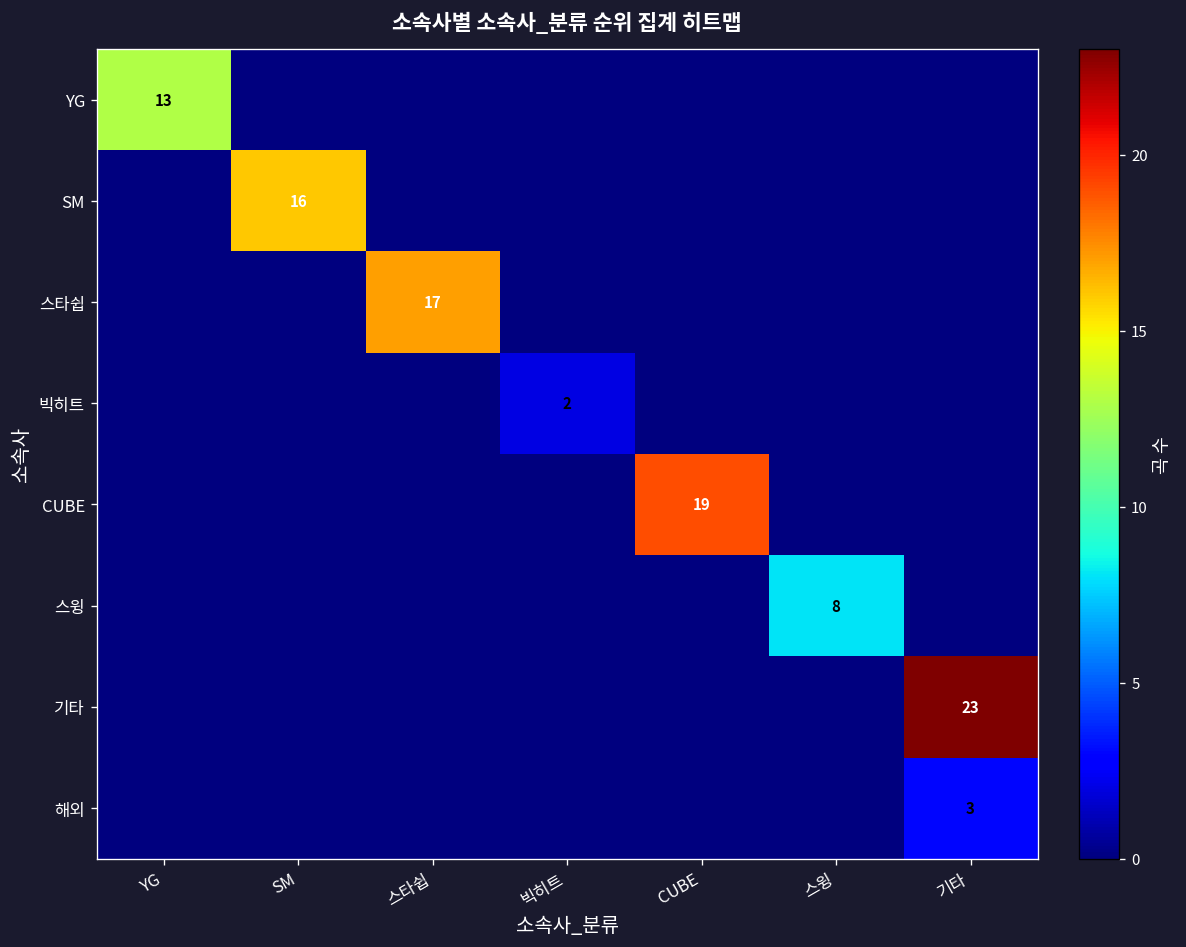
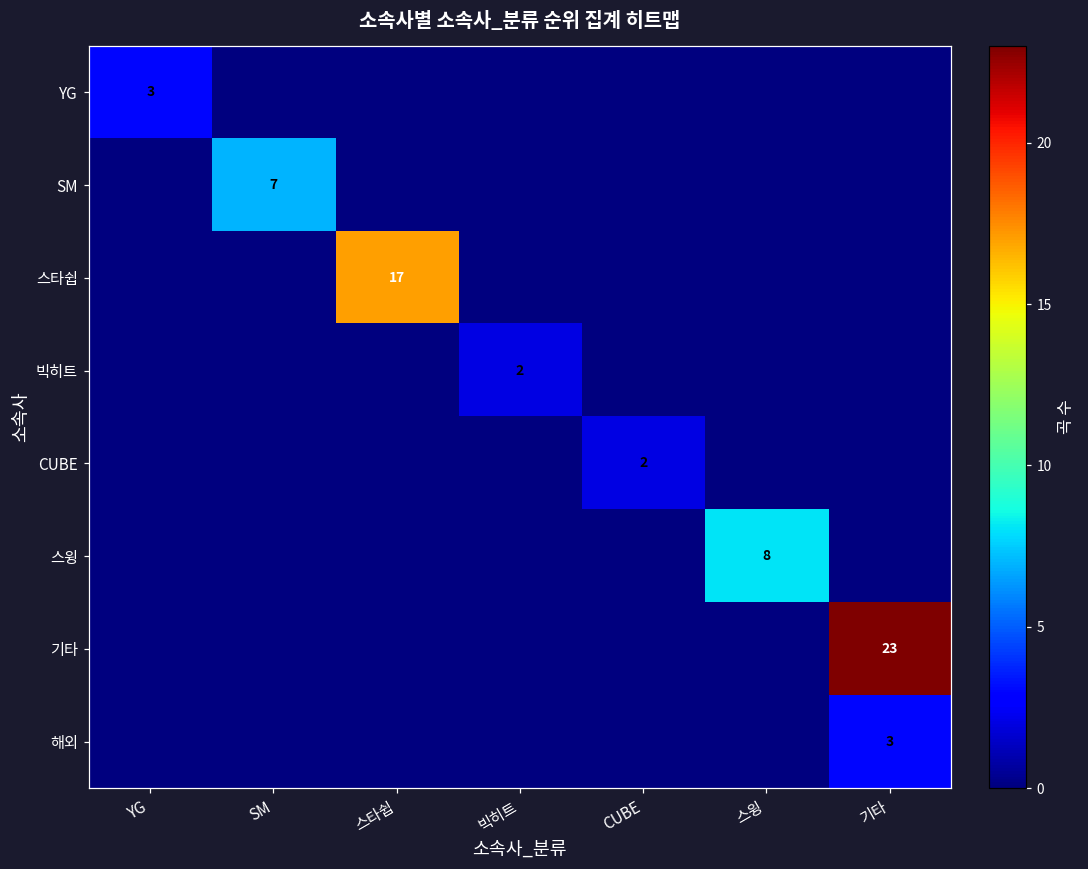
YG, YG: 13 -> 3
SM, SM: 16 -> 7
CUBE, CUBE: 19 -> 2
